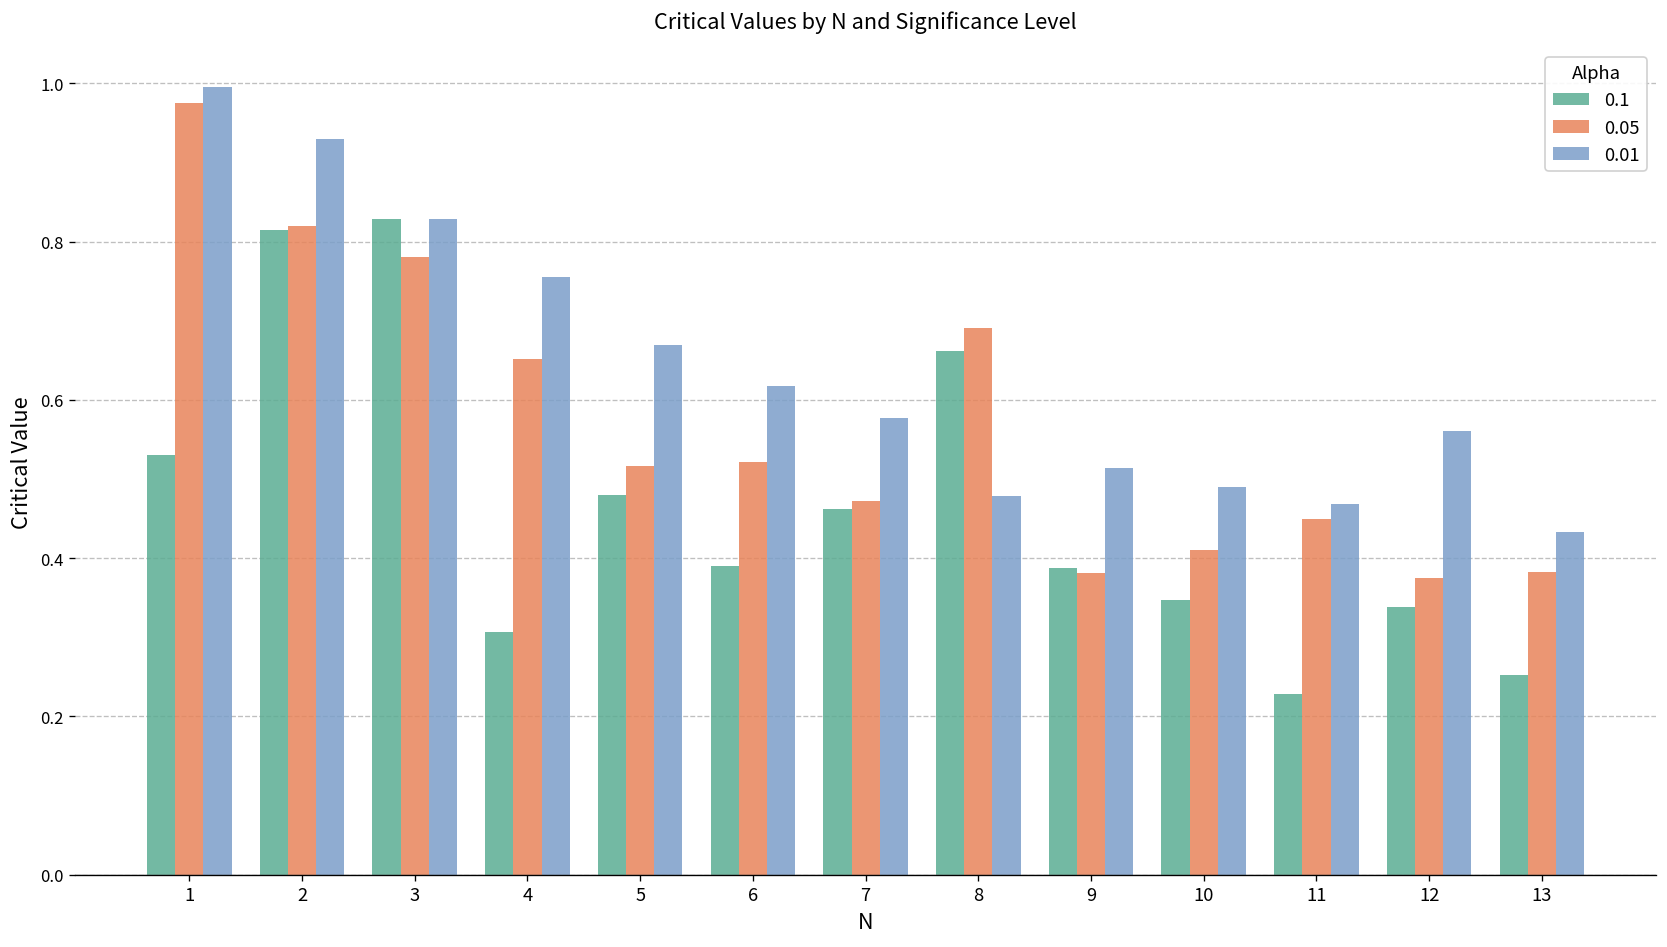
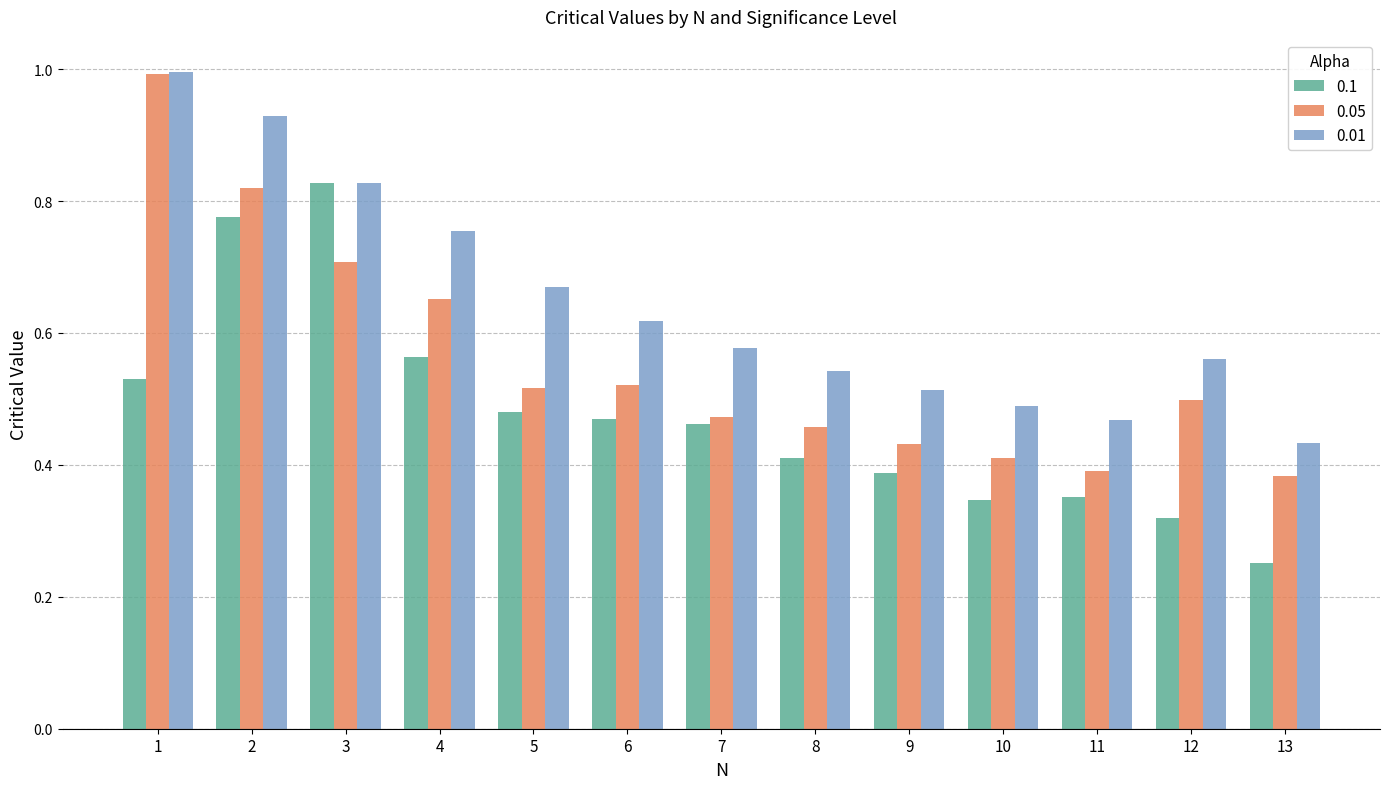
0.05, 1: 0.98 -> 0.99
0.1, 2: 0.81 -> 0.78
0.05, 3: 0.78 -> 0.71
0.1, 4: 0.31 -> 0.56
0.1, 6: 0.39 -> 0.47
0.1, 8: 0.66 -> 0.41
0.05, 8: 0.69 -> 0.46
0.01, 8: 0.48 -> 0.54
0.05, 9: 0.38 -> 0.43
0.1, 11: 0.23 -> 0.35
0.05, 11: 0.45 -> 0.39
0.1, 12: 0.34 -> 0.32
0.05, 12: 0.38 -> 0.50
